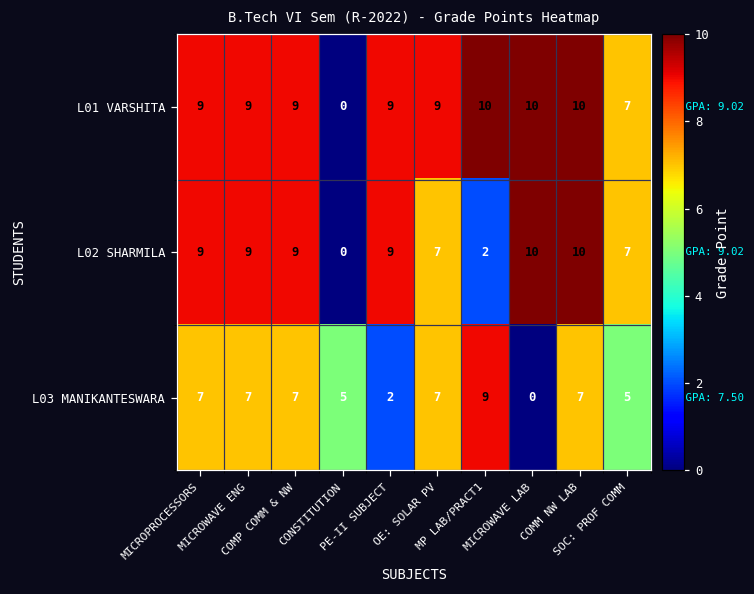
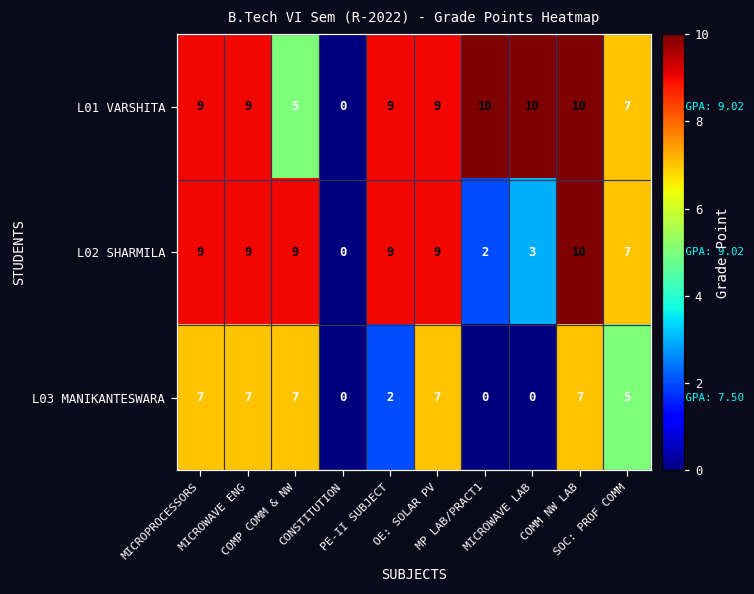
L01 VARSHITA, COMP COMM & NW: 9 -> 5
L02 SHARMILA, OE: SOLAR PV: 7 -> 9
L02 SHARMILA, MICROWAVE LAB: 10 -> 3
L03 MANIKANTESWARA, CONSTITUTION: 5 -> 0
L03 MANIKANTESWARA, MP LAB/PRACT1: 9 -> 0
